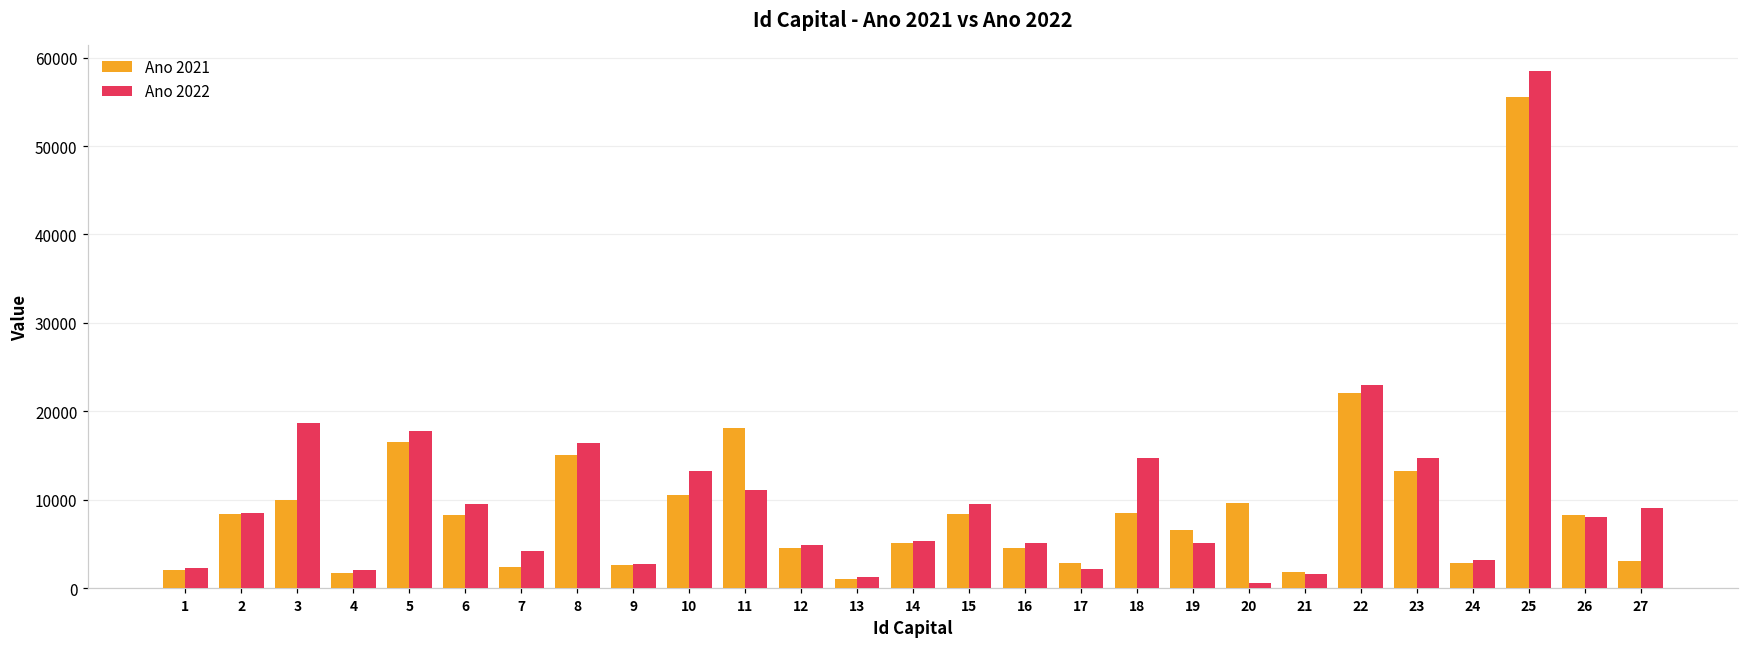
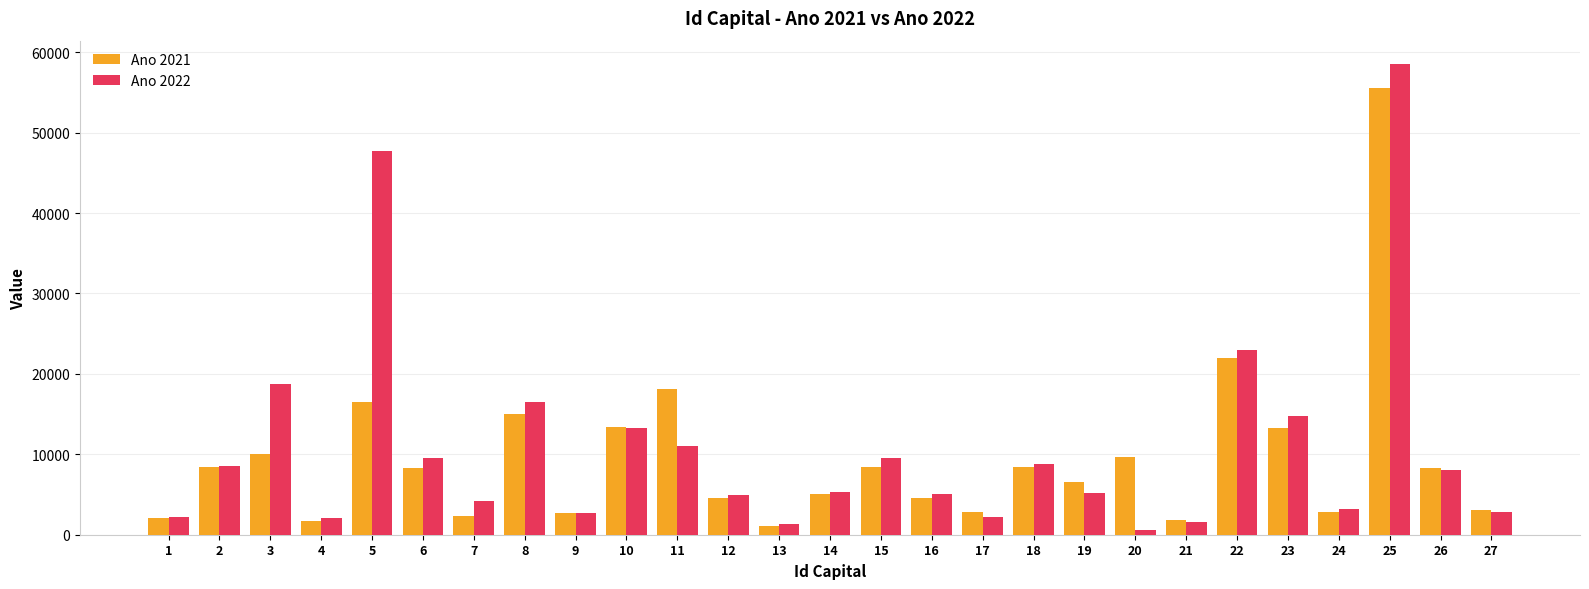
Ano 2022, 5: 18000 -> 48000
Ano 2021, 10: 11000 -> 13000
Ano 2022, 18: 15000 -> 9000
Ano 2022, 27: 9000 -> 3000
